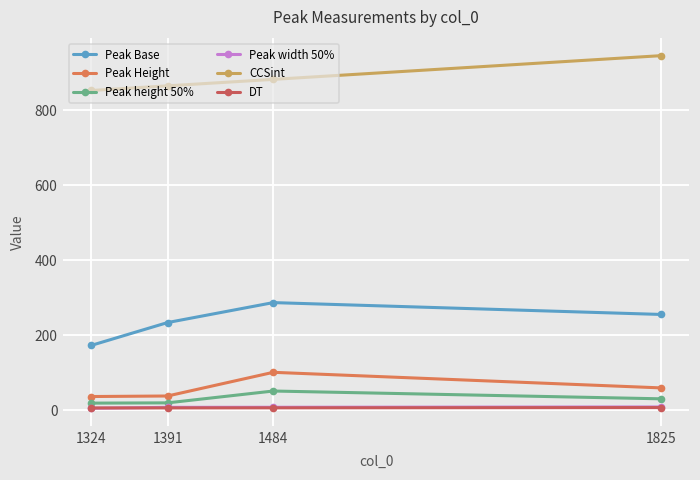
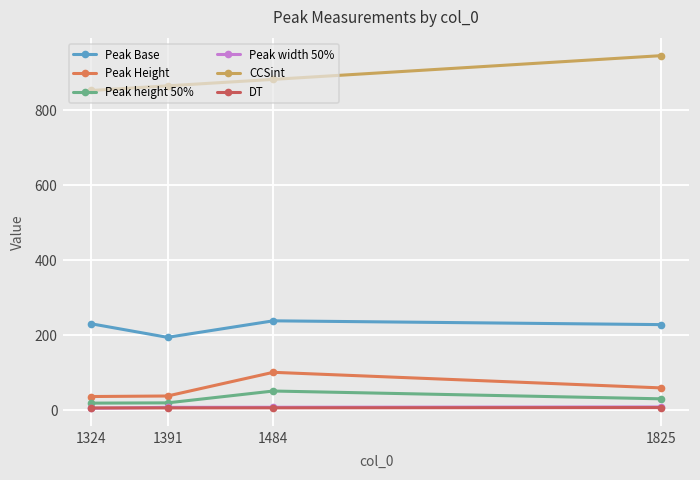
Peak Base, 1324: 170 -> 230
Peak Base, 1391: 230 -> 190
Peak Base, 1484: 290 -> 240
Peak Base, 1825: 250 -> 230
